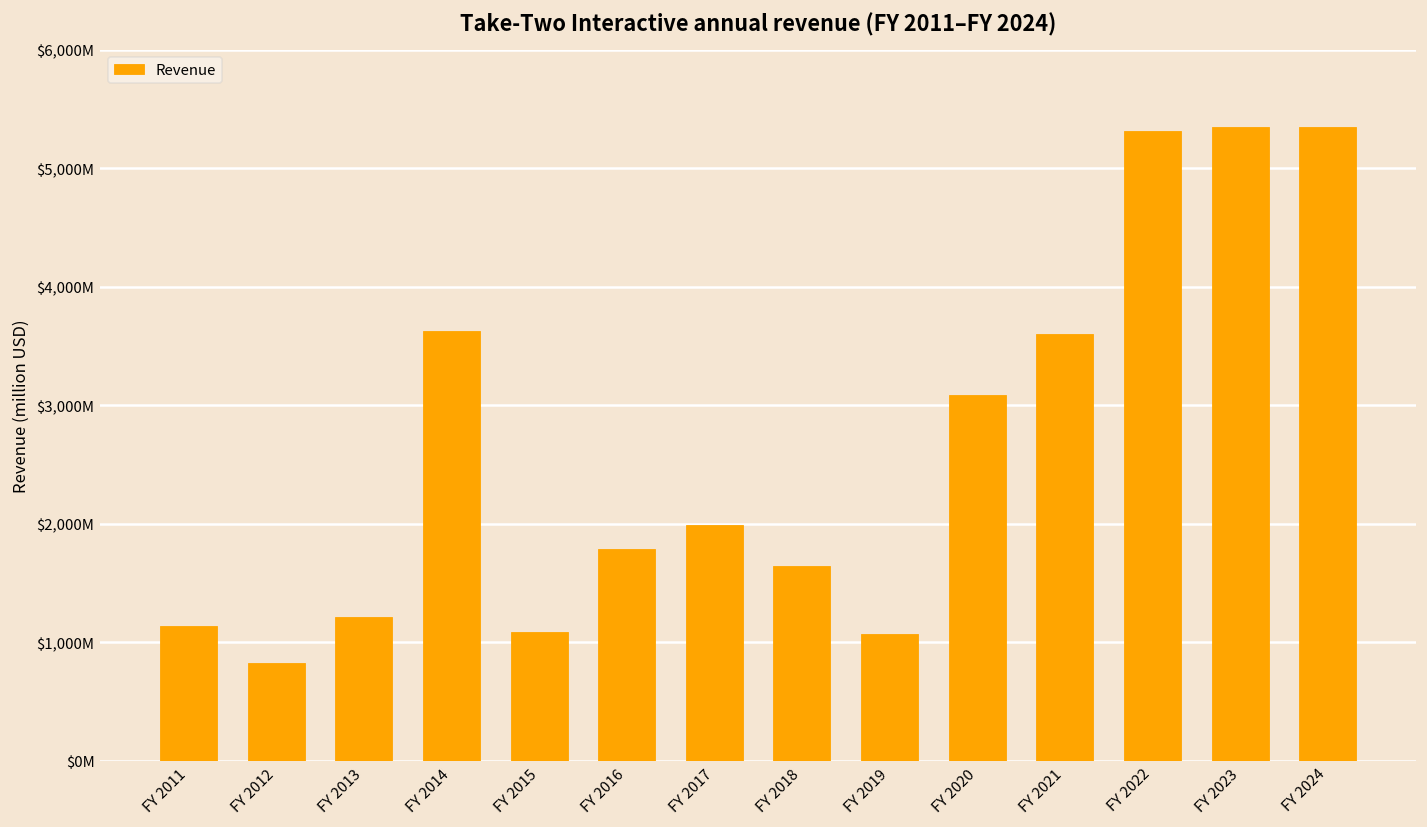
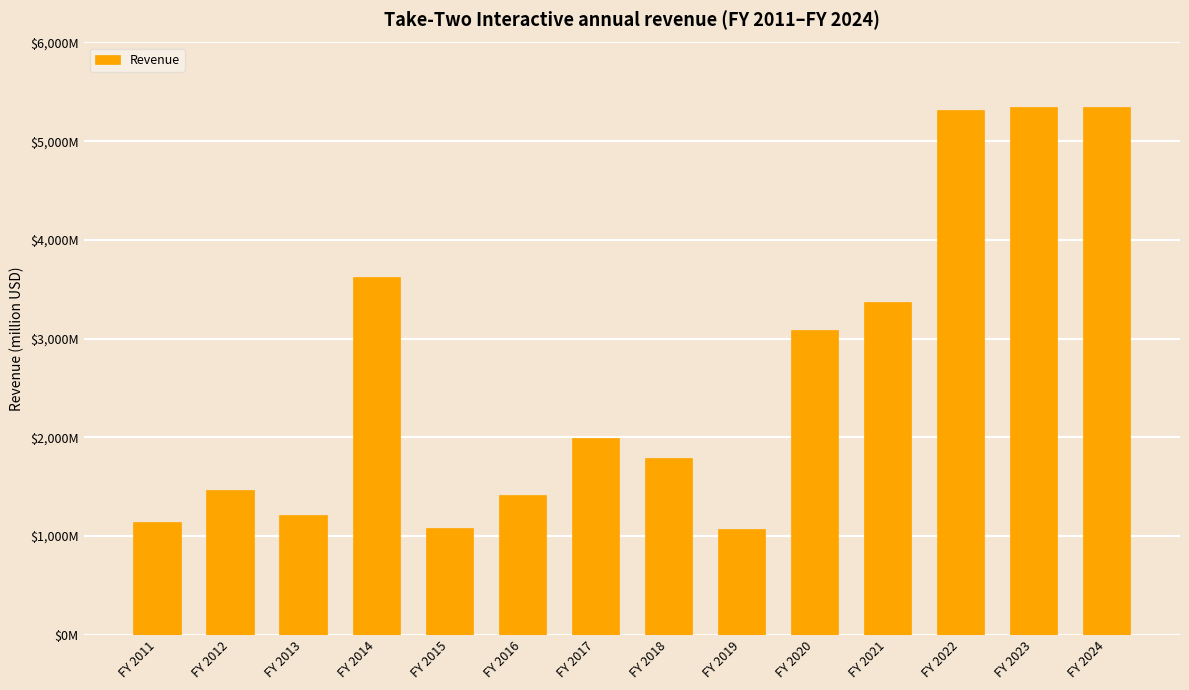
FY 2012: $800,000,000 -> $1,500,000,000
FY 2016: $1,800,000,000 -> $1,400,000,000
FY 2018: $1,600,000,000 -> $1,800,000,000
FY 2021: $3,600,000,000 -> $3,400,000,000
